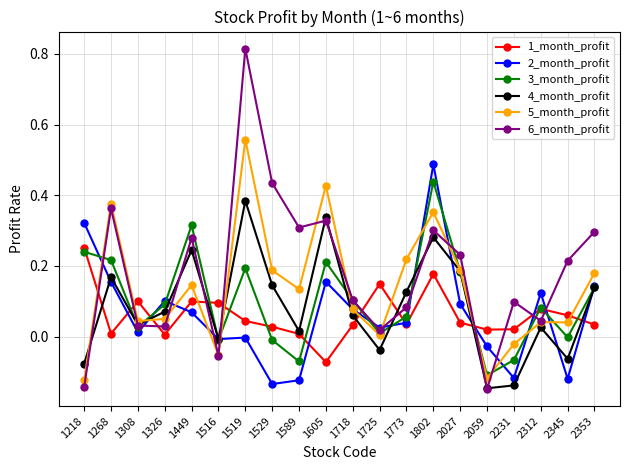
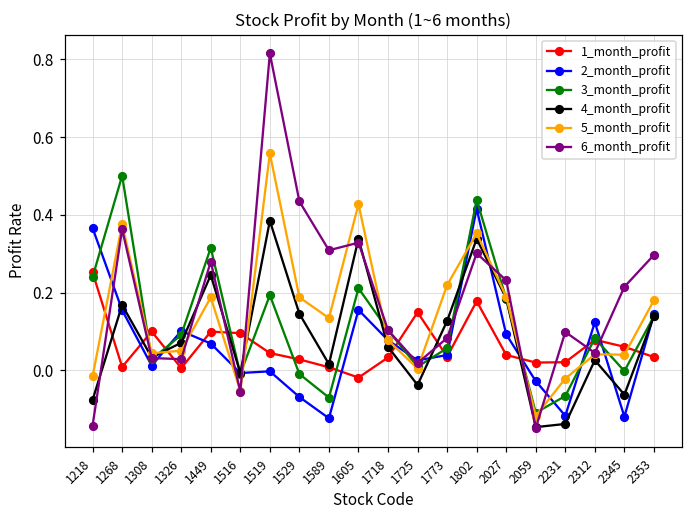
2_month_profit, 1218: 0.32 -> 0.37
5_month_profit, 1218: -0.12 -> -0.02
3_month_profit, 1268: 0.22 -> 0.50
5_month_profit, 1449: 0.15 -> 0.19
2_month_profit, 1529: -0.13 -> -0.07
1_month_profit, 1605: -0.07 -> -0.02
2_month_profit, 1802: 0.49 -> 0.42
4_month_profit, 1802: 0.28 -> 0.34
